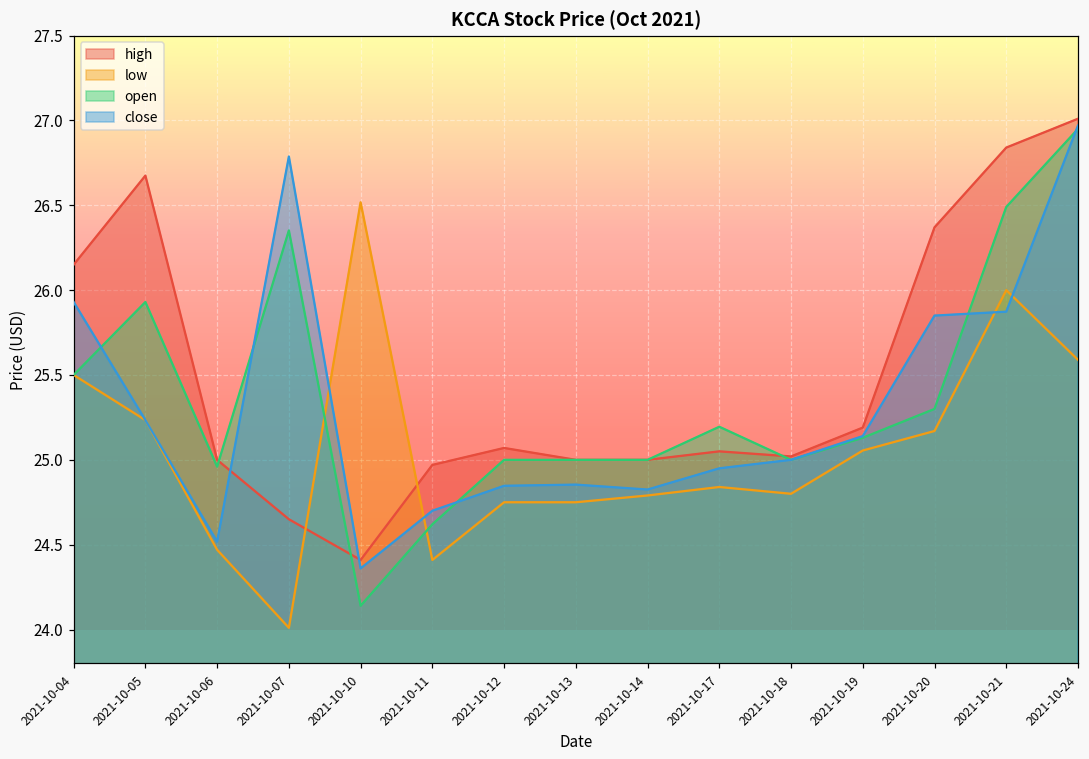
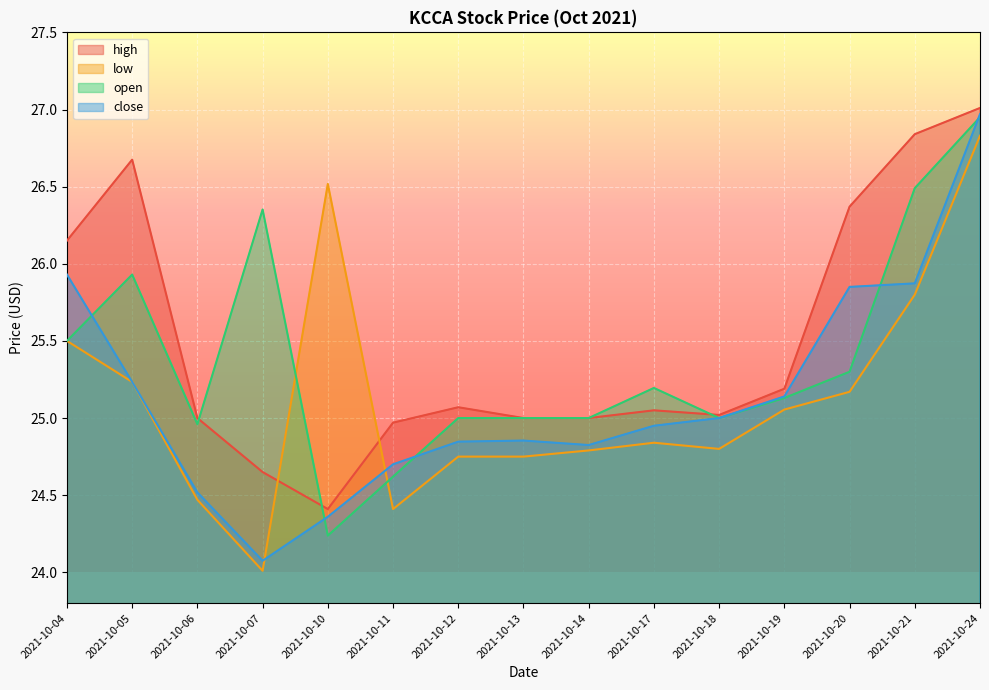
close, 2021-10-07: 26.79 -> 24.08
open, 2021-10-10: 24.14 -> 24.24
low, 2021-10-21: 26.0 -> 25.8
low, 2021-10-24: 25.59 -> 26.83
